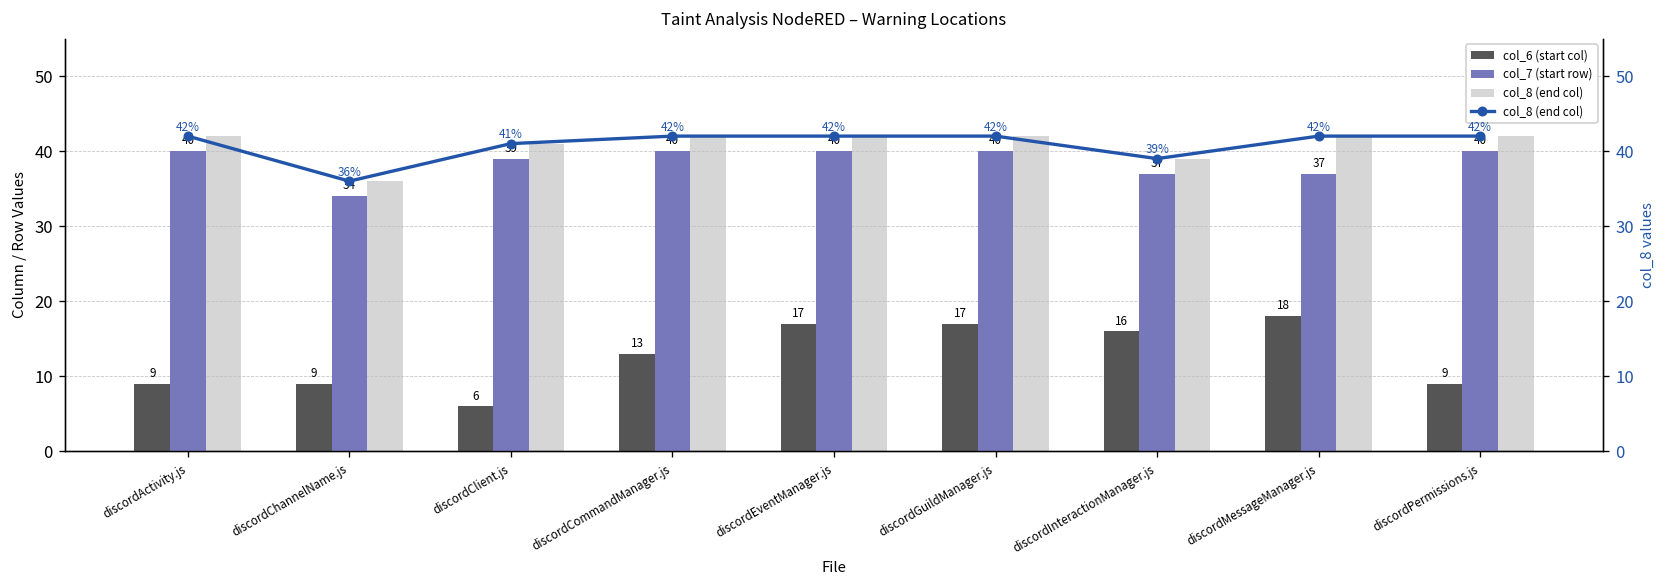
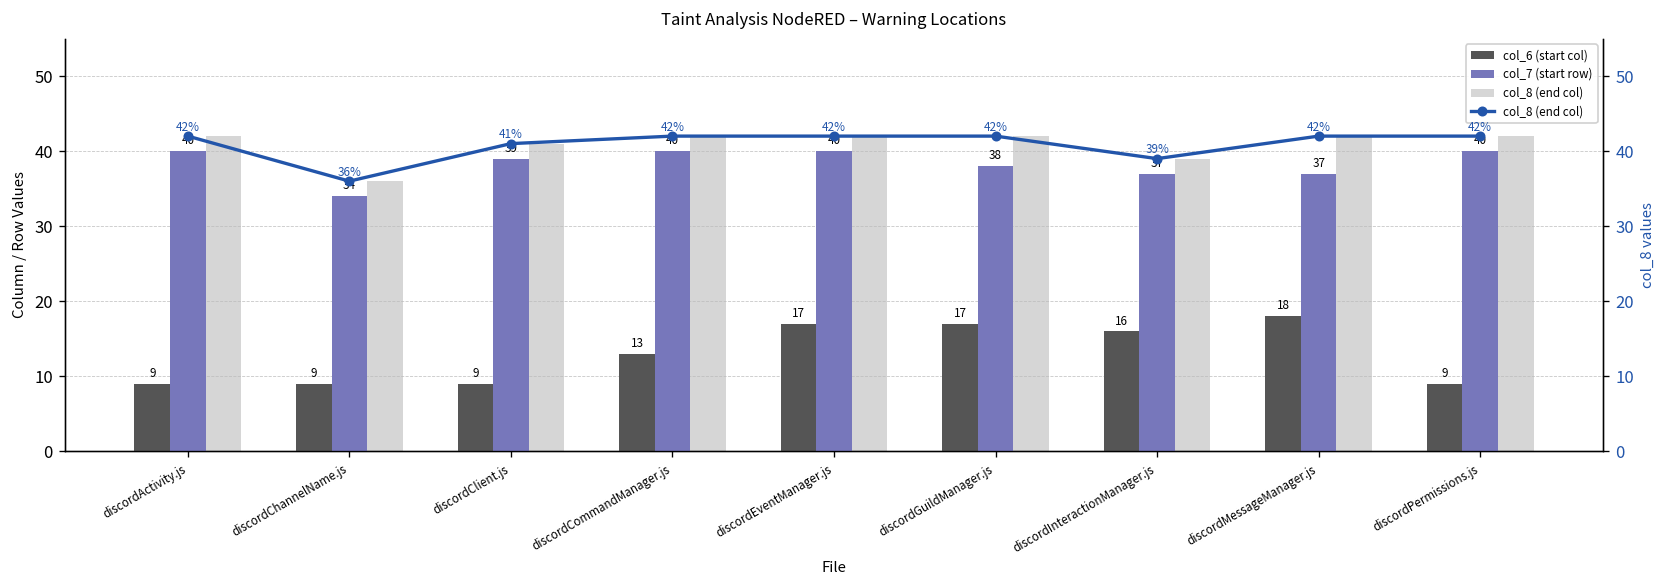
col_6 (start col), discordClient.js: 6 -> 9
col_7 (start row), discordGuildManager.js: 40 -> 38
